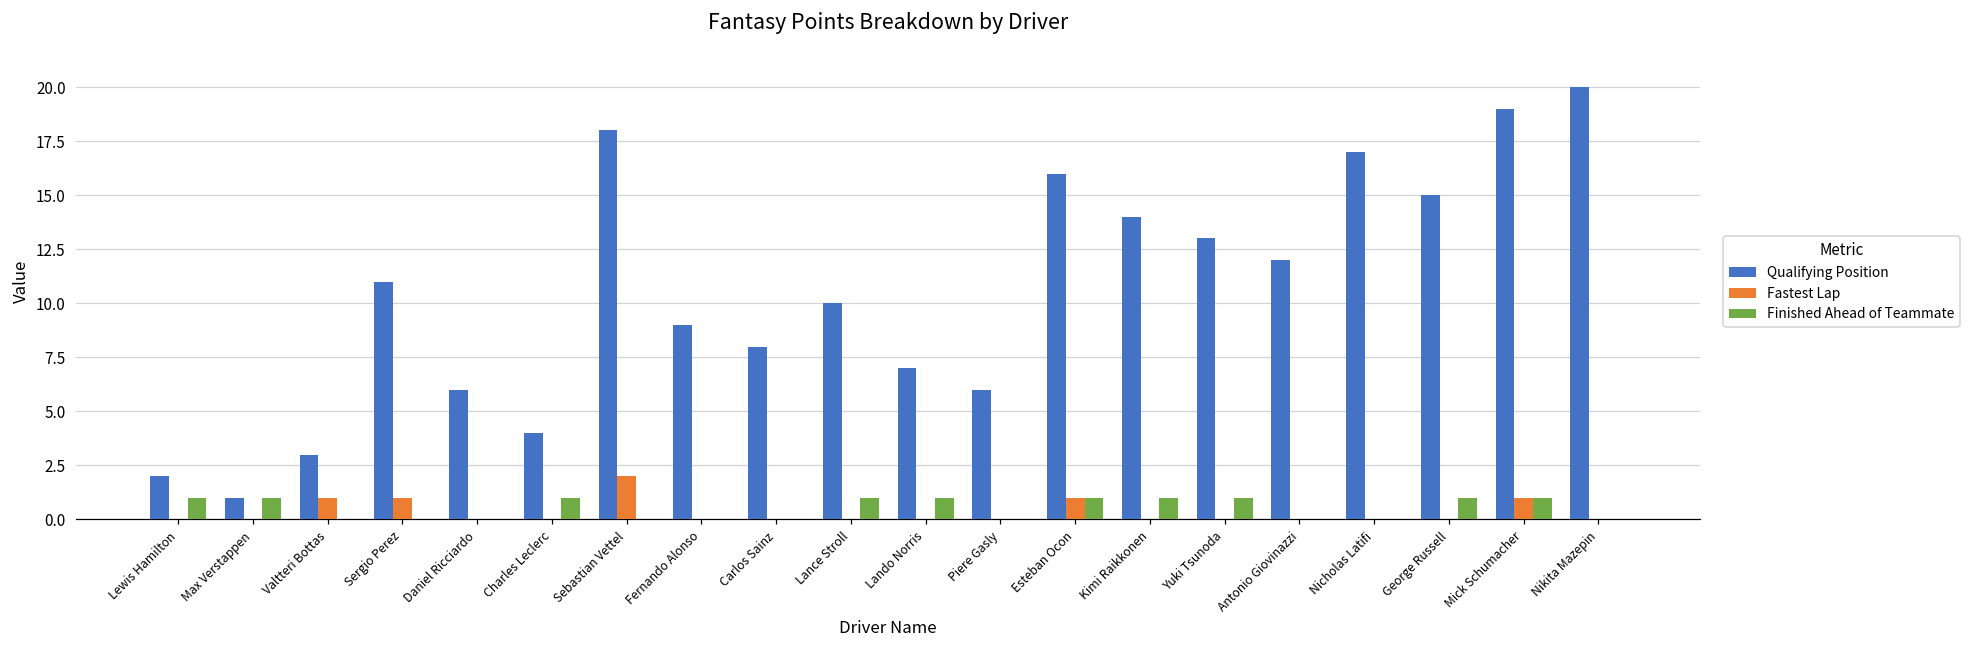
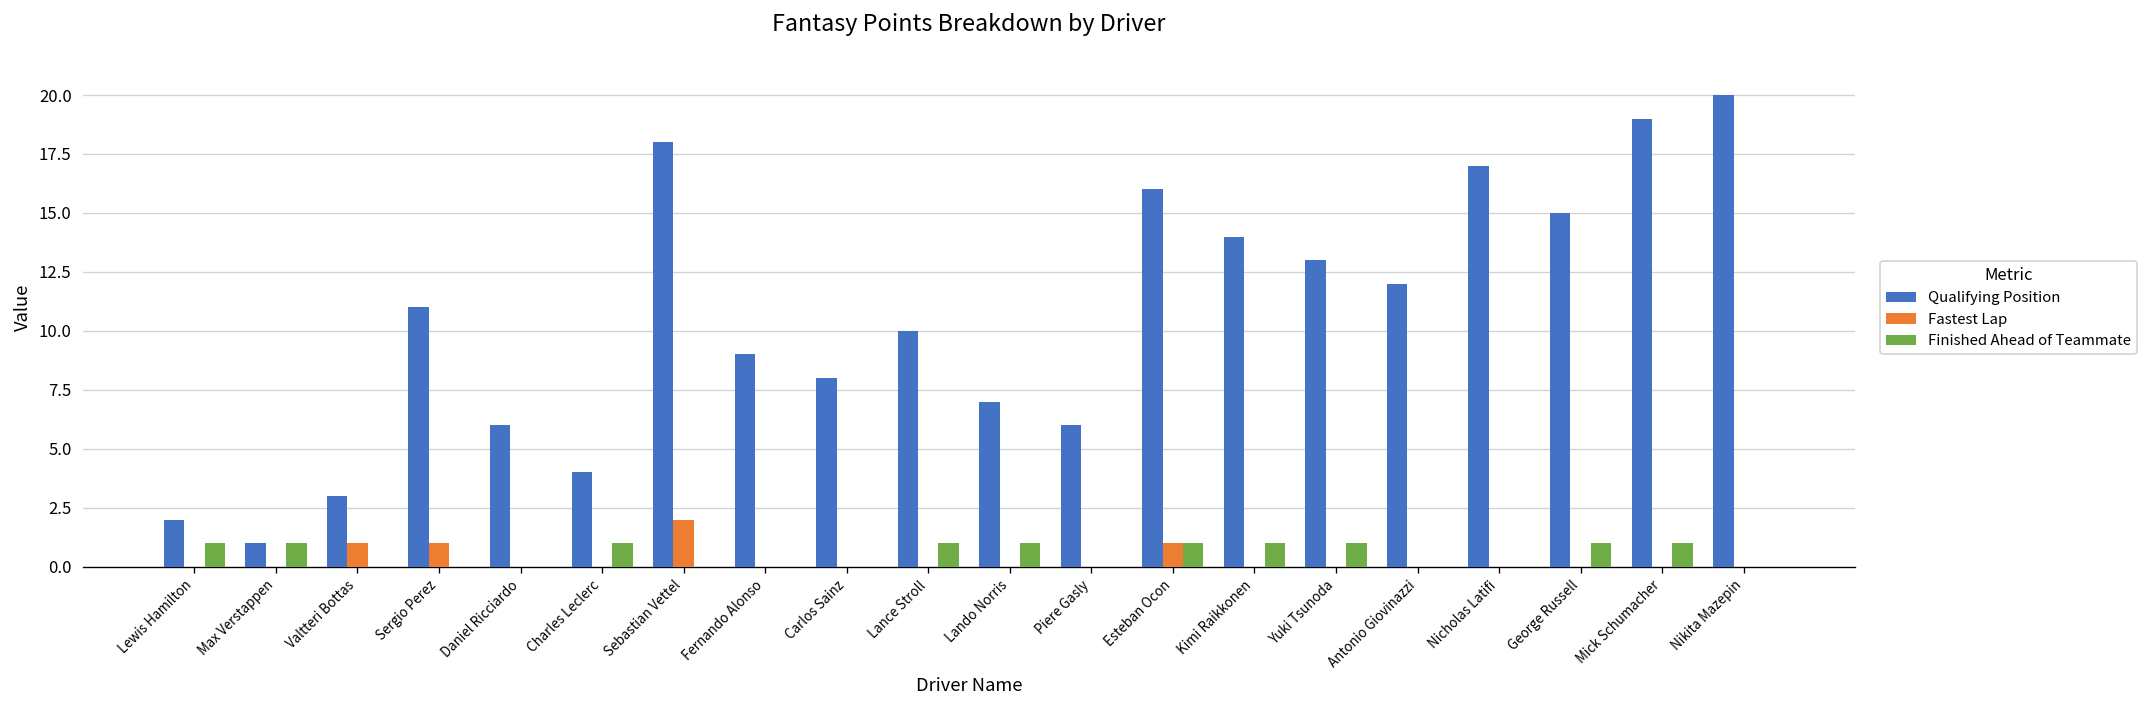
Fastest Lap, Mick Schumacher: 1 -> 0
